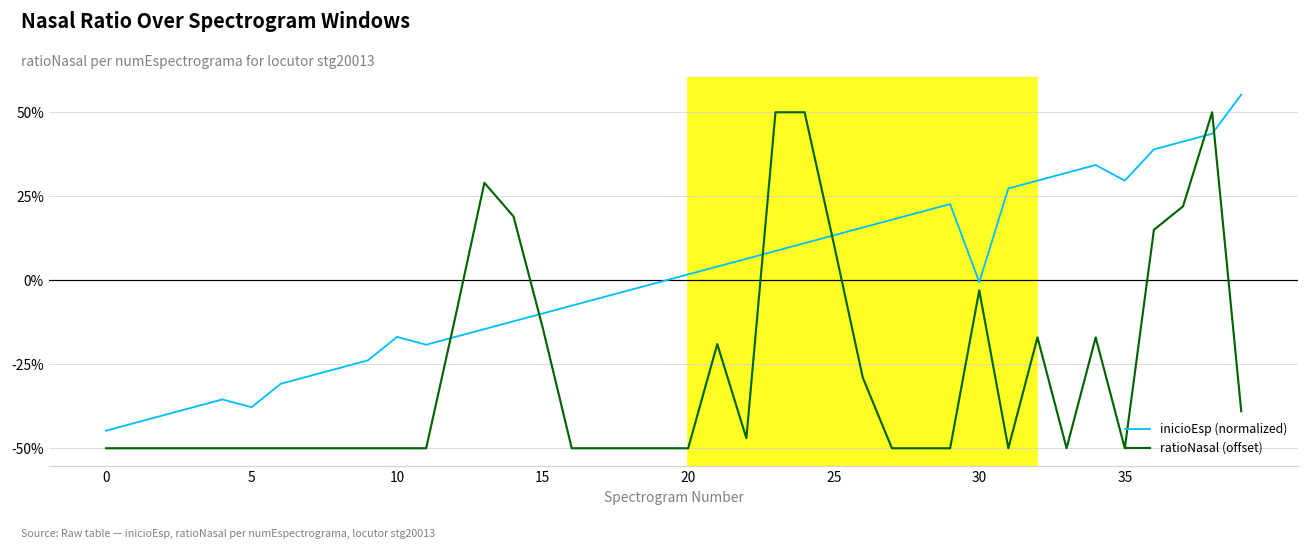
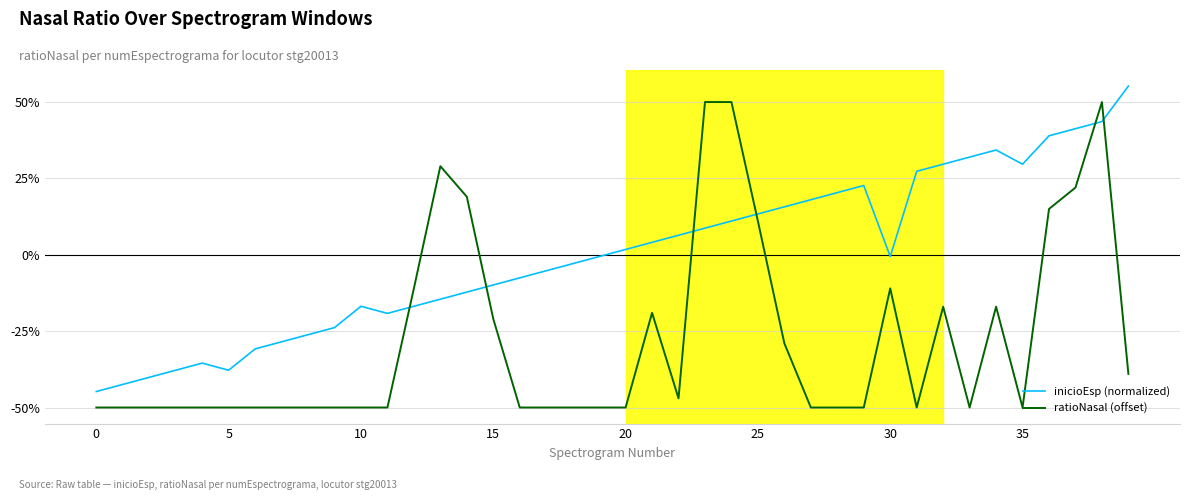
ratioNasal (offset), 15: -14% -> -21%
ratioNasal (offset), 30: -3% -> -11%
